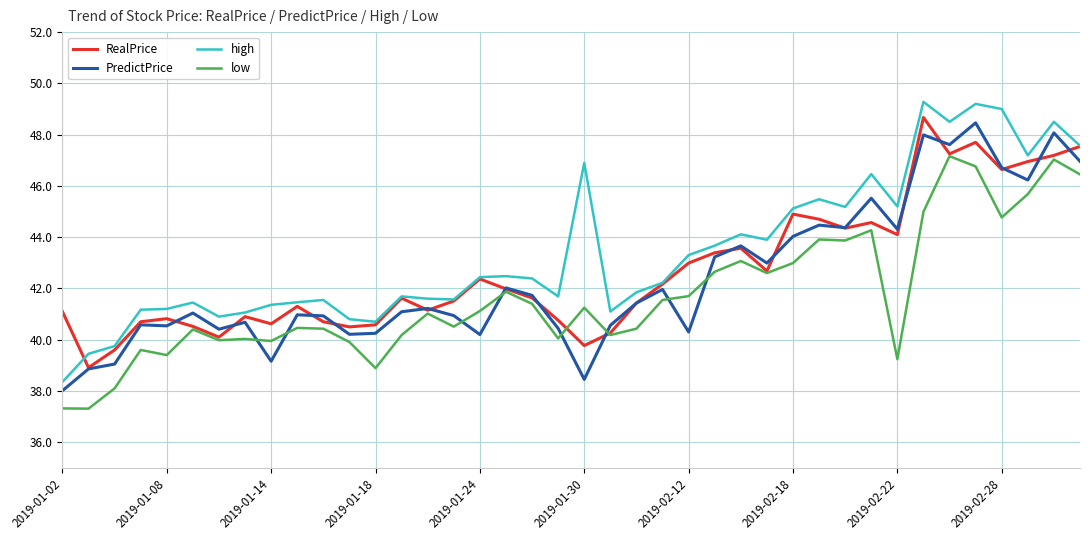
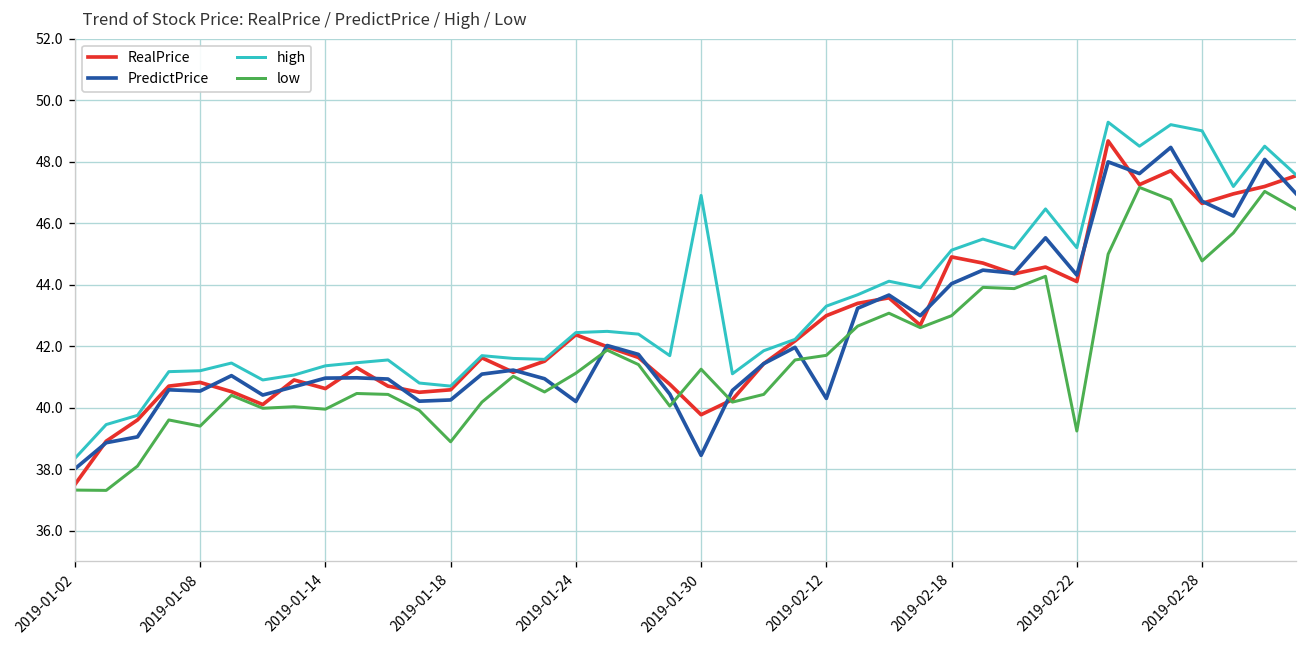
RealPrice, 2019-01-02: 41.1 -> 37.5
PredictPrice, 2019-01-14: 39.2 -> 41.0
